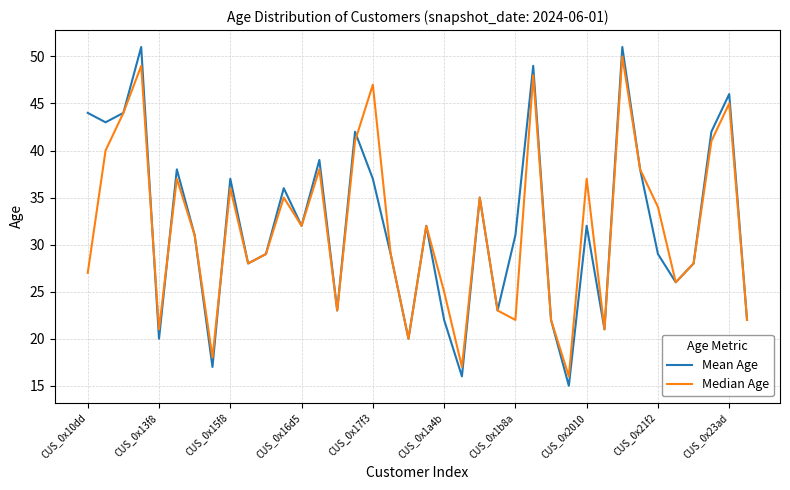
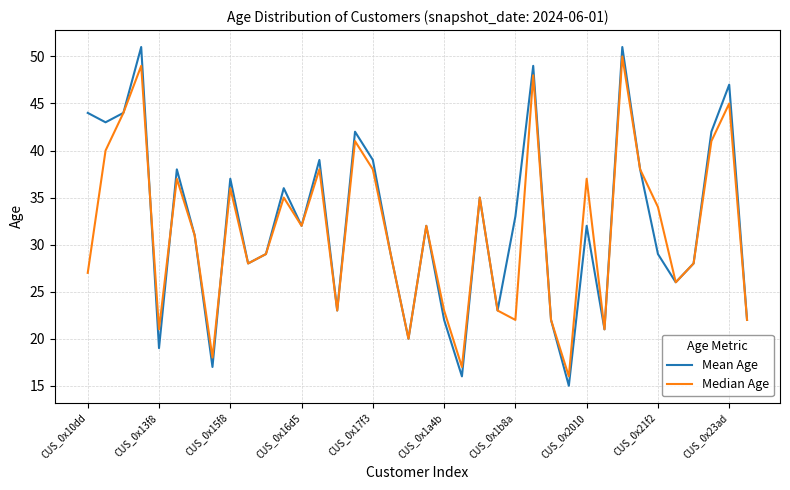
Mean Age, CUS_0x13f8: 20 -> 19
Mean Age, CUS_0x17f3: 37 -> 39
Median Age, CUS_0x17f3: 47 -> 38
Median Age, CUS_0x1a4b: 25 -> 23
Mean Age, CUS_0x1b8a: 31 -> 33
Mean Age, CUS_0x23ad: 46 -> 47
